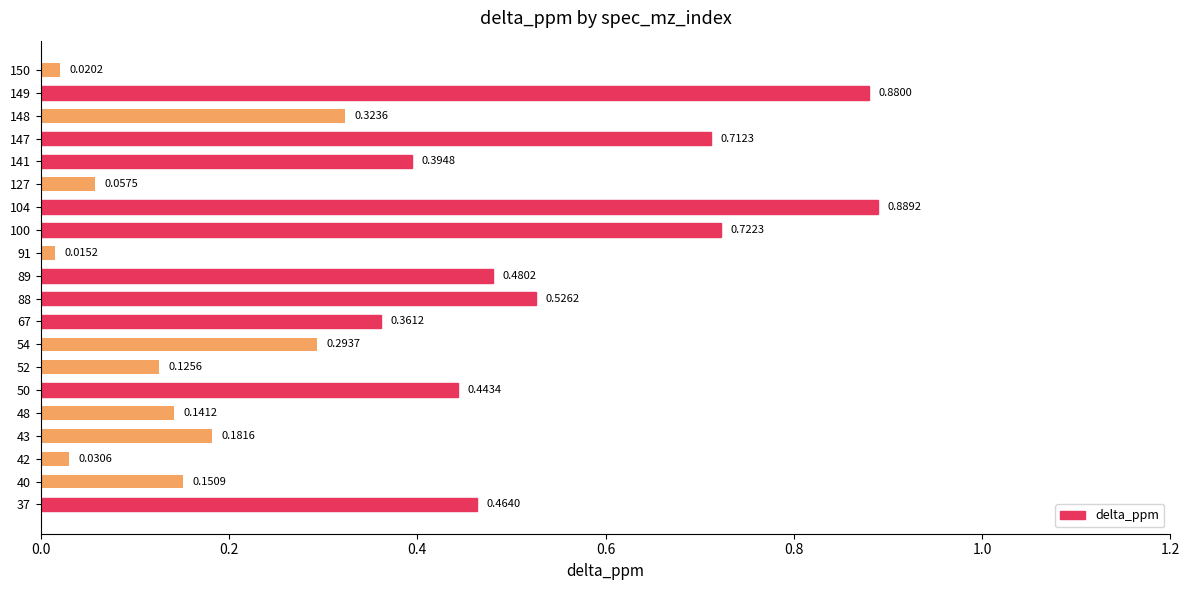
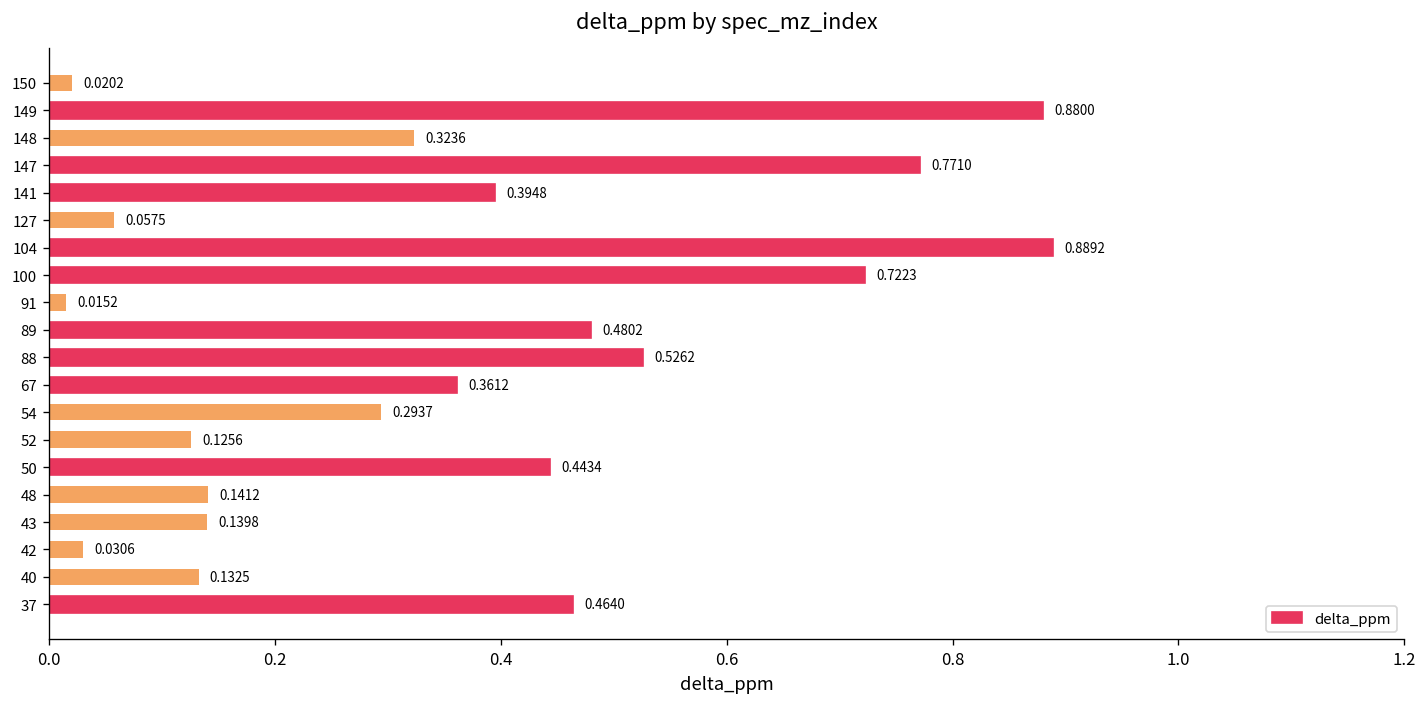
147: 0.7123 -> 0.7710
43: 0.1816 -> 0.1398
40: 0.1509 -> 0.1325
